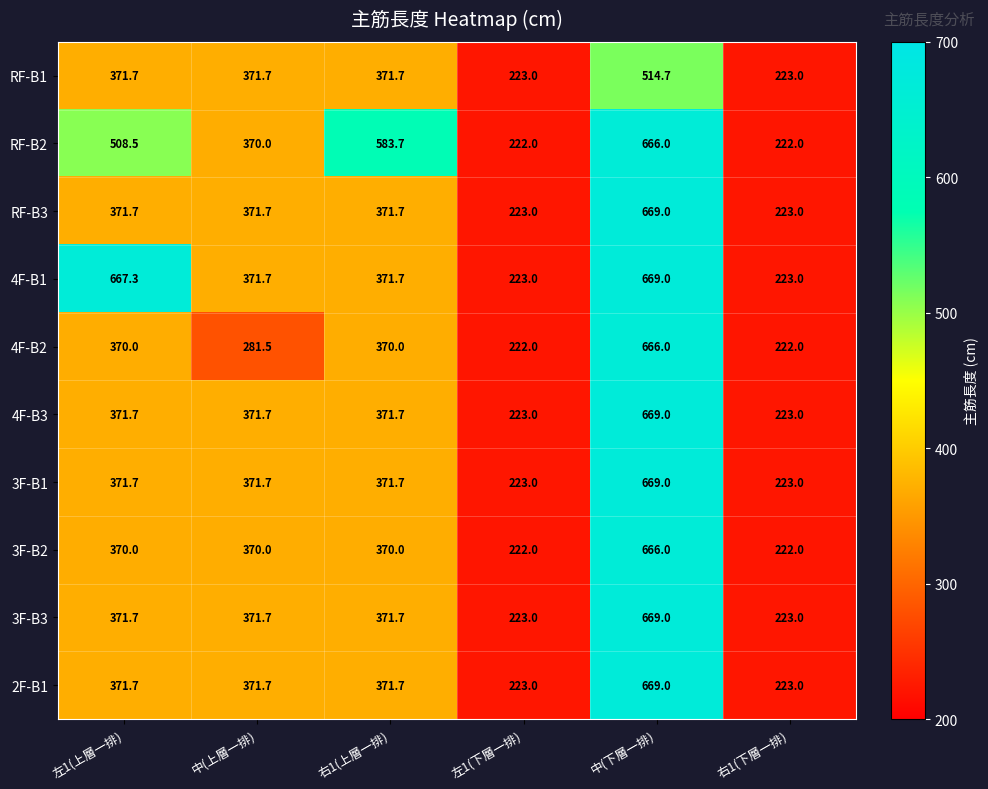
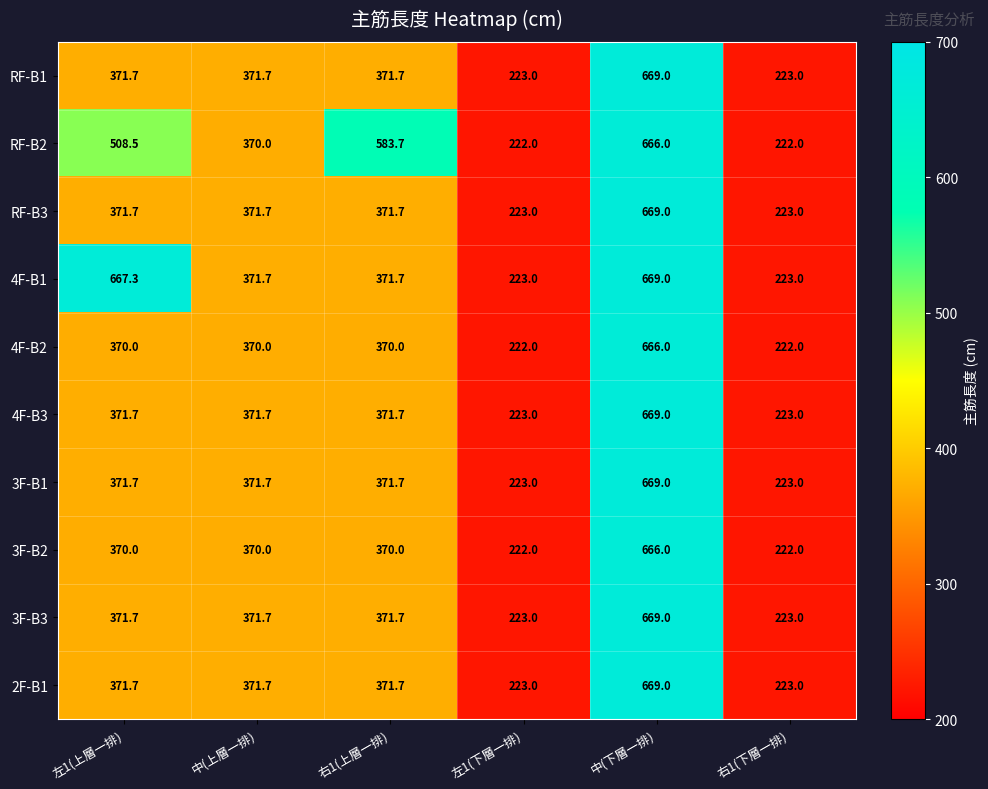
RF-B1, 中(下層一排): 514.7 -> 669.0
4F-B2, 中(上層一排): 281.5 -> 370.0
